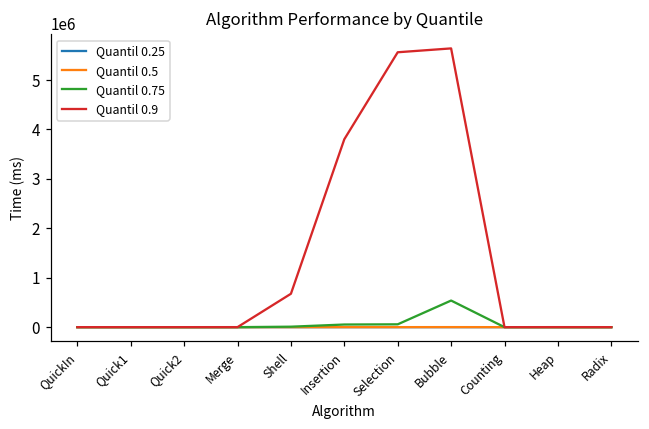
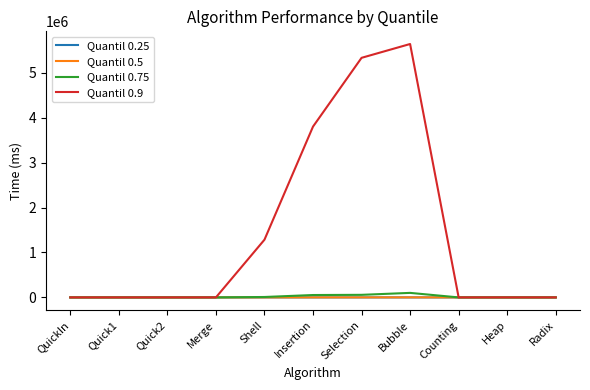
Quantil 0.9, Shell: 700000 -> 1300000
Quantil 0.9, Selection: 5600000 -> 5300000
Quantil 0.75, Bubble: 500000 -> 100000
